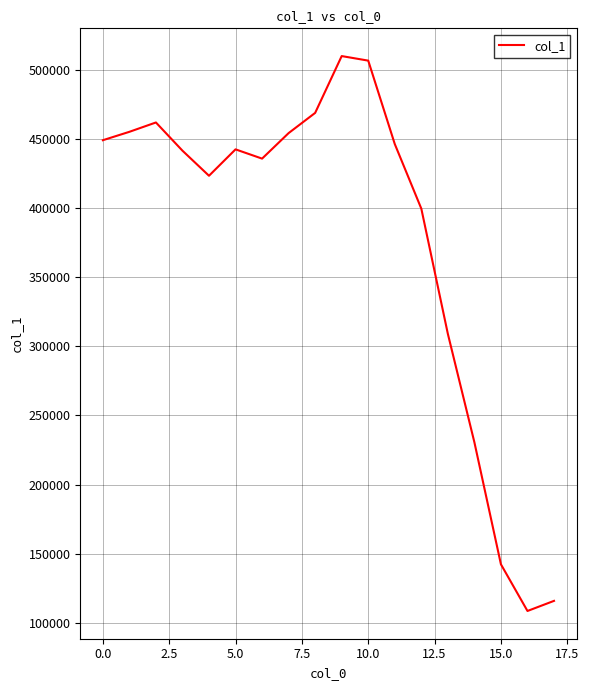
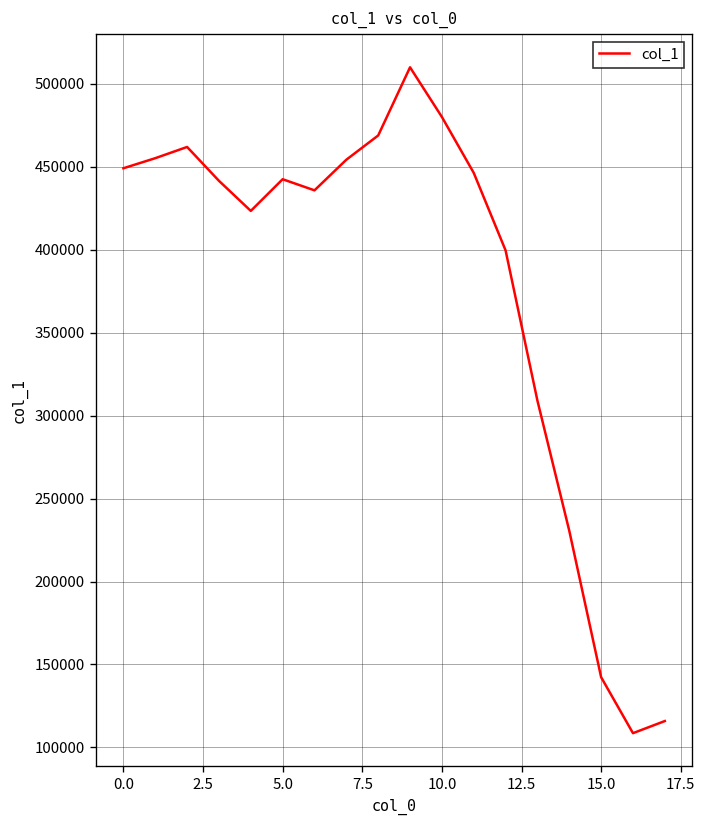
10.0: 507000 -> 480000
